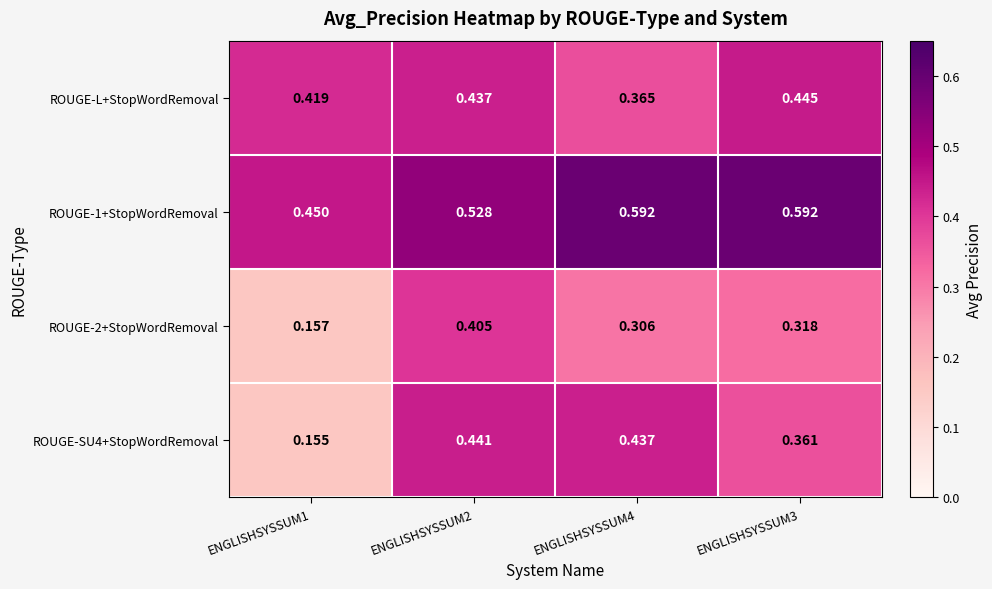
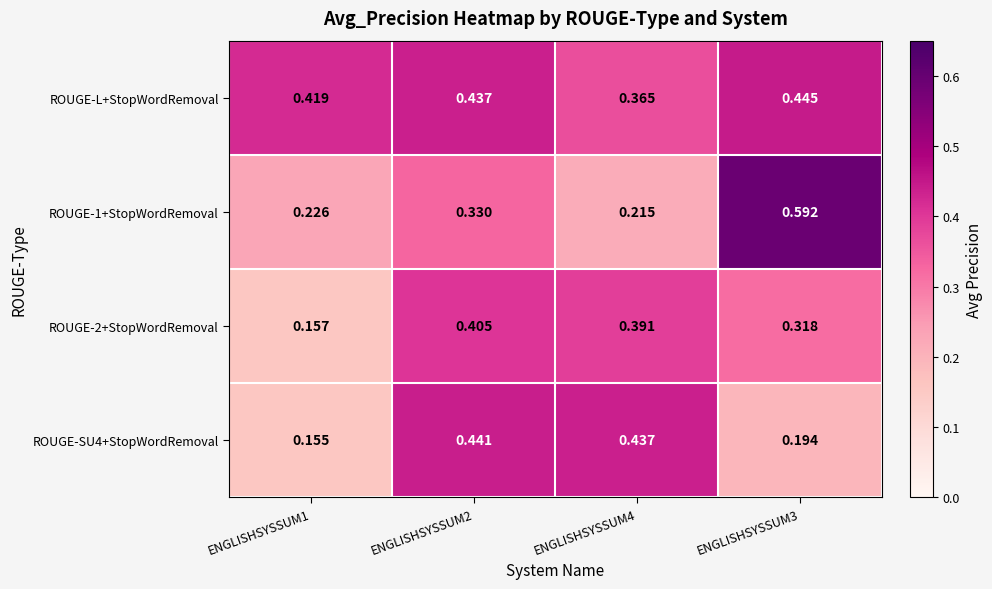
ROUGE-1+StopWordRemoval, ENGLISHSYSSUM1: 0.450 -> 0.226
ROUGE-1+StopWordRemoval, ENGLISHSYSSUM2: 0.528 -> 0.330
ROUGE-1+StopWordRemoval, ENGLISHSYSSUM4: 0.592 -> 0.215
ROUGE-2+StopWordRemoval, ENGLISHSYSSUM4: 0.306 -> 0.391
ROUGE-SU4+StopWordRemoval, ENGLISHSYSSUM3: 0.361 -> 0.194
